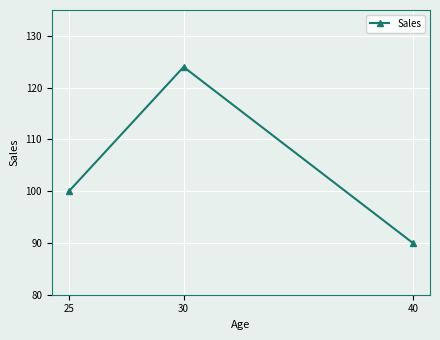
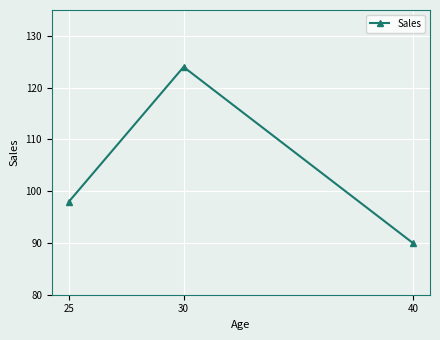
25: 100 -> 98
